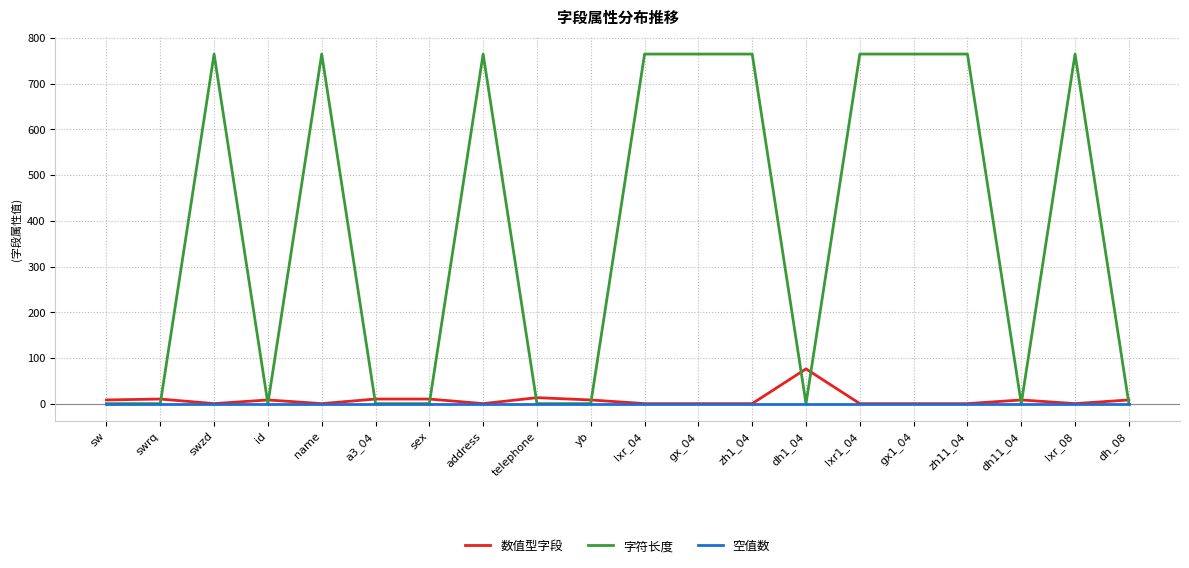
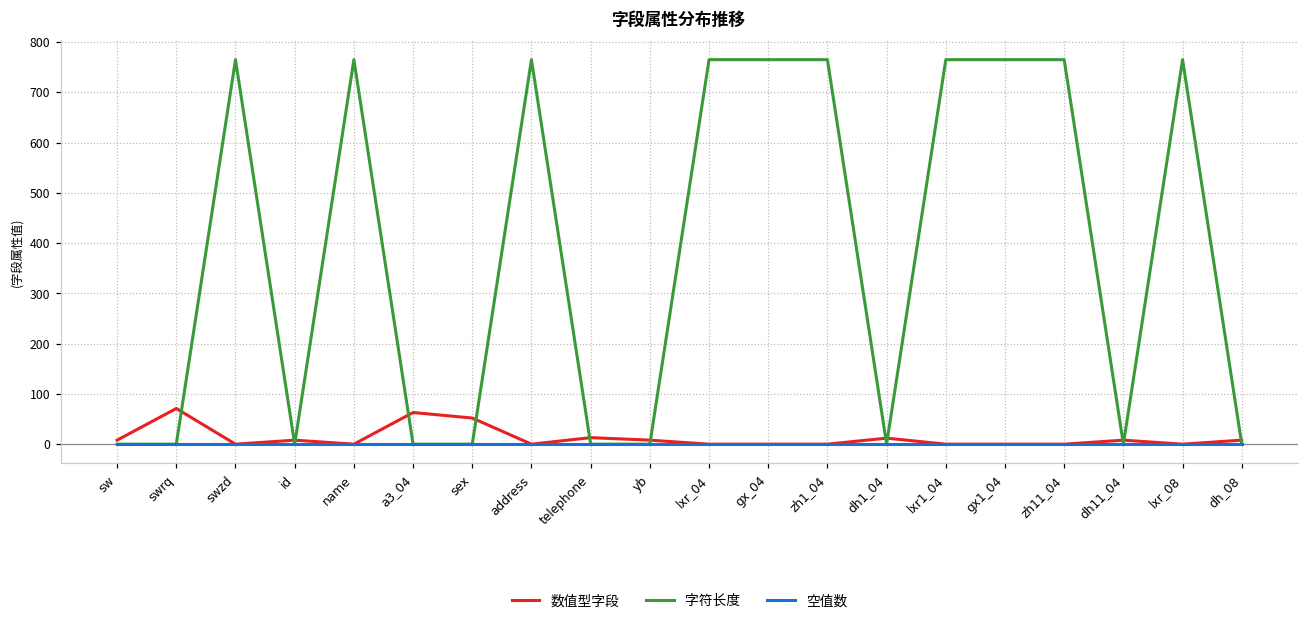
数值型字段, swrq: 10 -> 70
数值型字段, a3_04: 10 -> 60
数值型字段, sex: 10 -> 50
数值型字段, dh1_04: 80 -> 10
